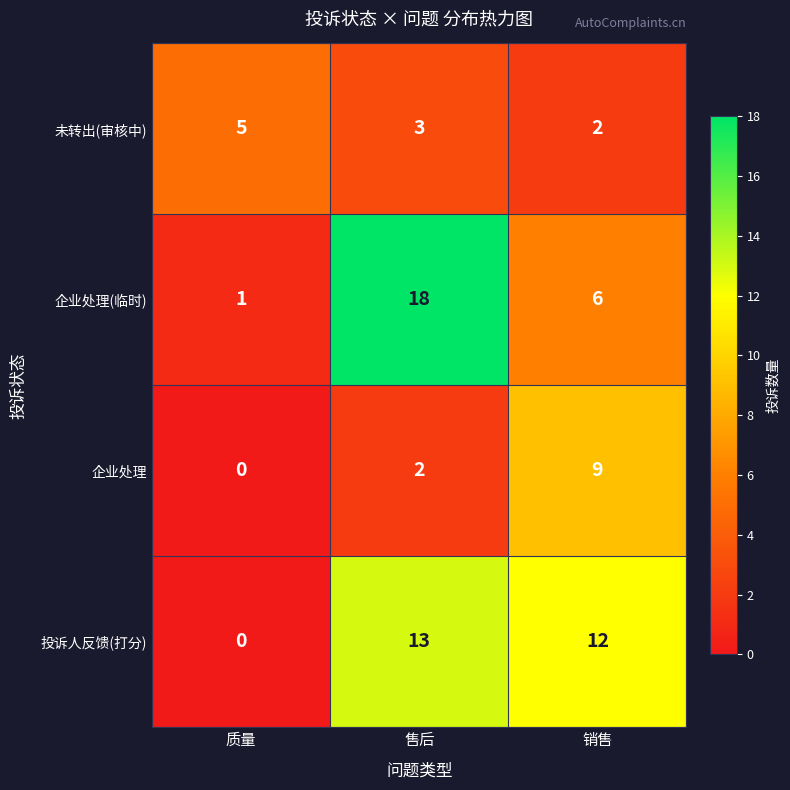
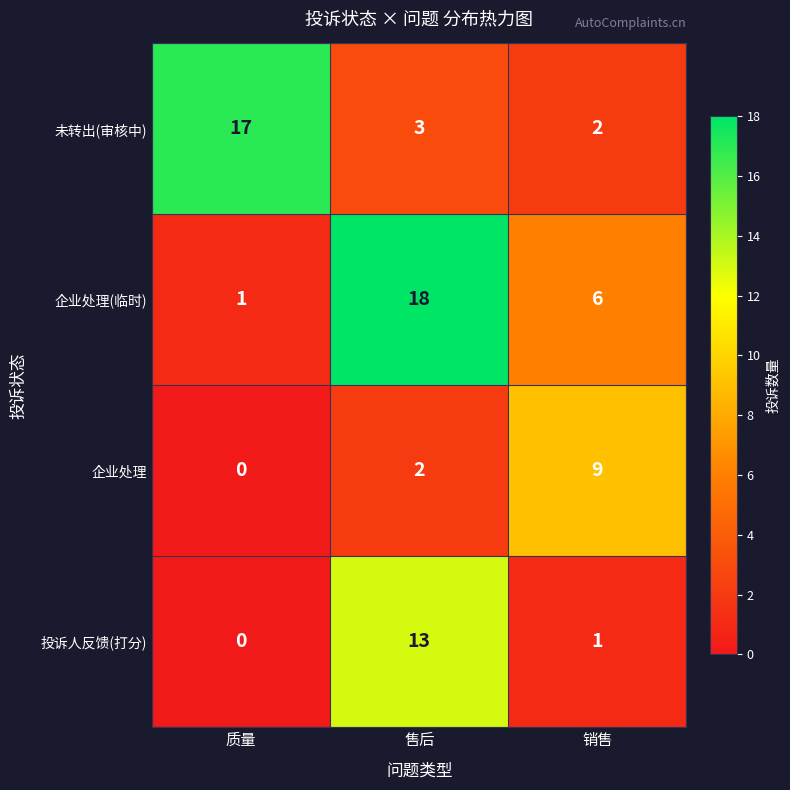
未转出(审核中), 质量: 5 -> 17
投诉人反馈(打分), 销售: 12 -> 1
